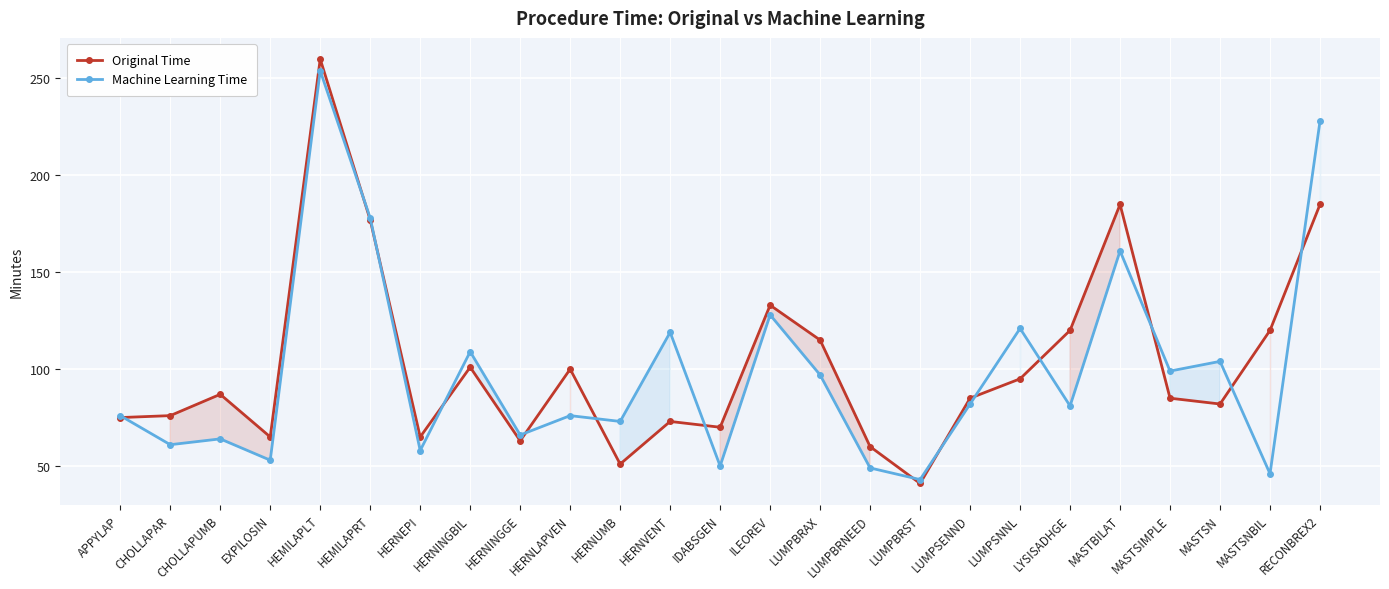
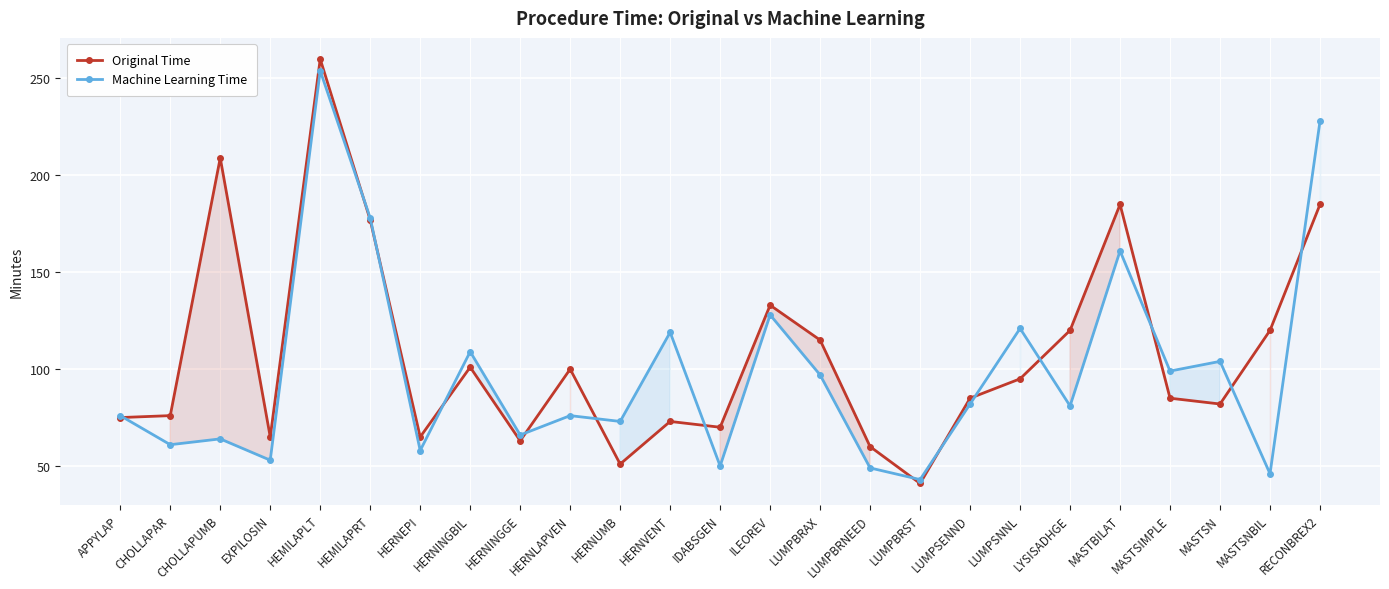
Original Time, CHOLLAPUMB: 87 -> 209
